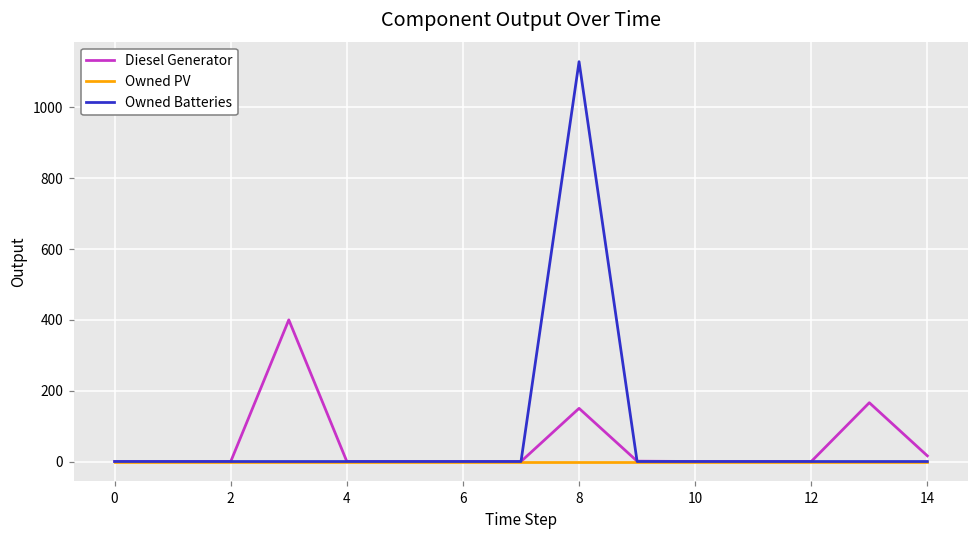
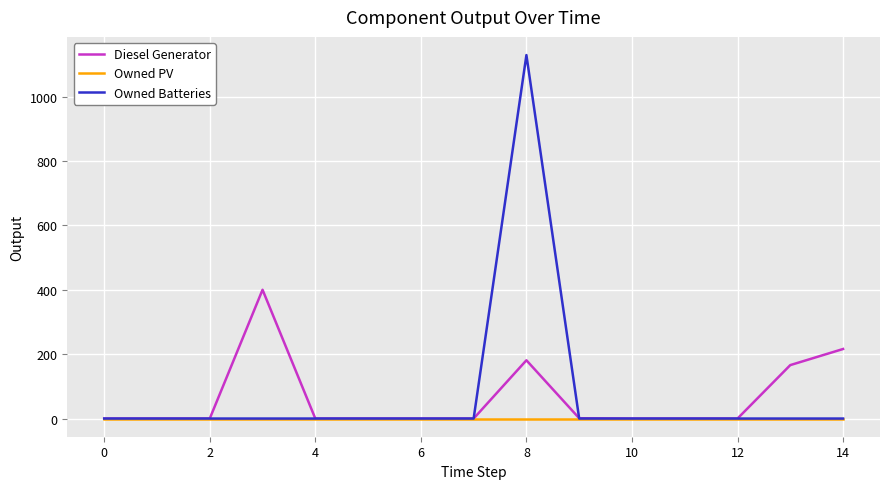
Diesel Generator, 8: 150 -> 180
Diesel Generator, 14: 20 -> 220
